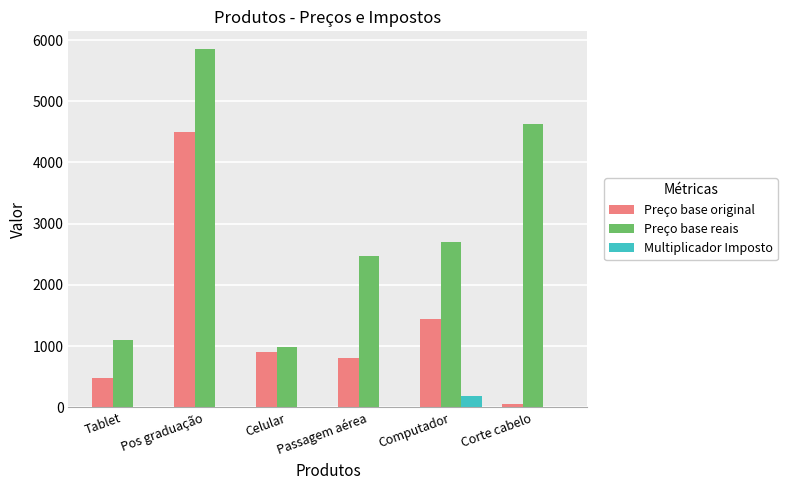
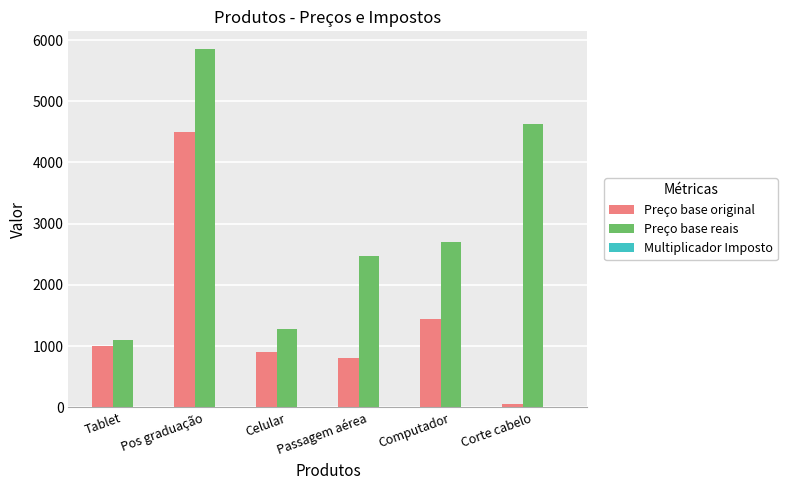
Preço base original, Tablet: 500 -> 1000
Preço base reais, Celular: 1000 -> 1300
Multiplicador Imposto, Computador: 200 -> 0
